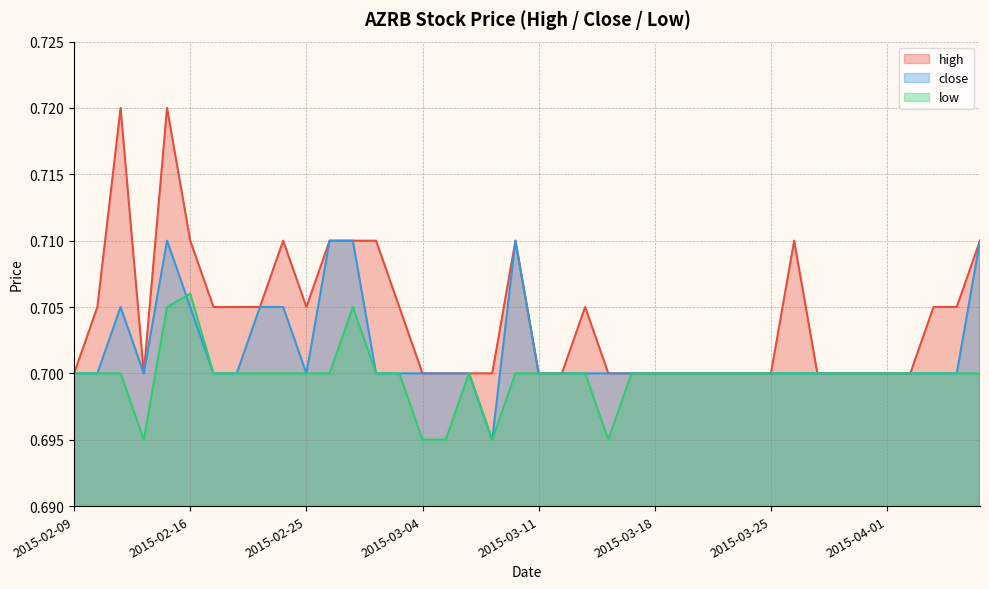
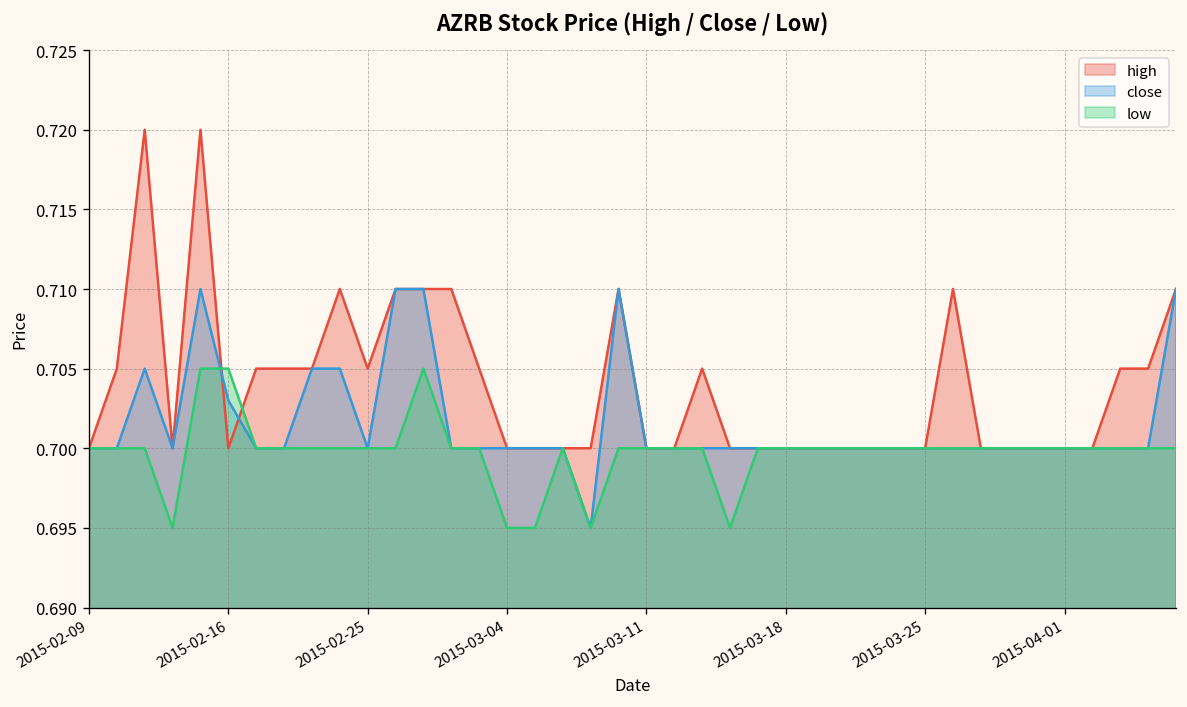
high, 2015-02-16: 0.71 -> 0.70
close, 2015-02-16: 0.705 -> 0.703
low, 2015-02-16: 0.706 -> 0.705
